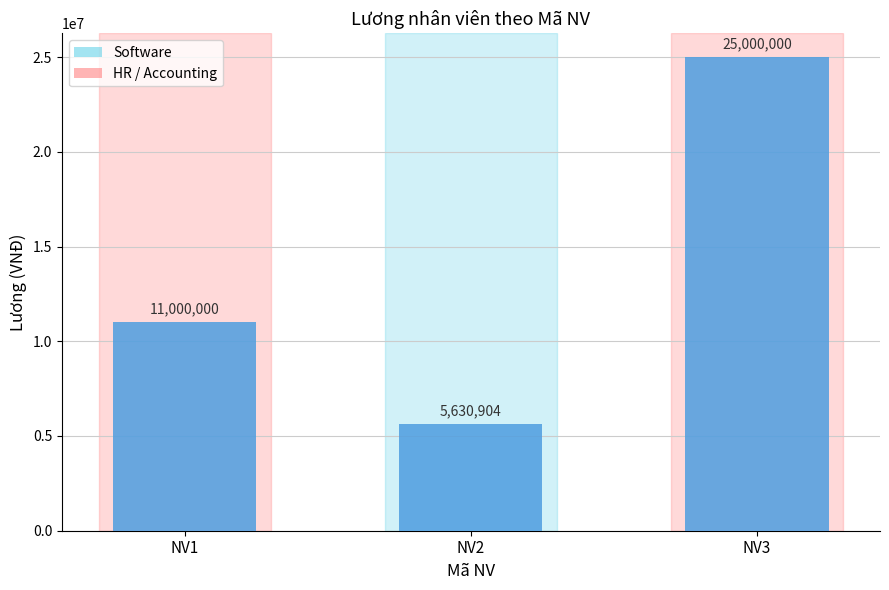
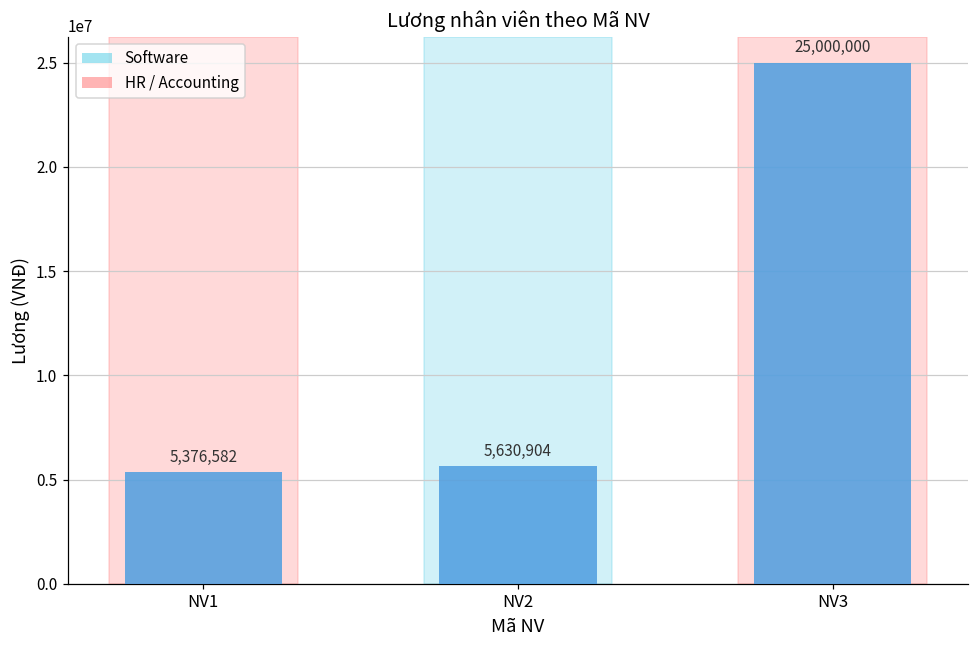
NV1: 11,000,000 -> 5,376,582
